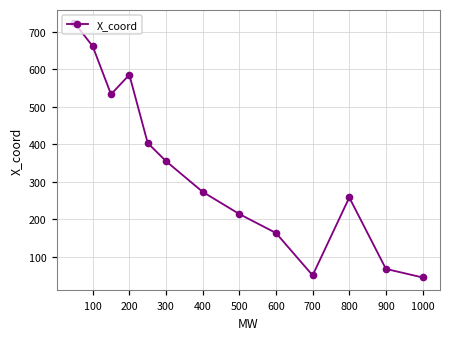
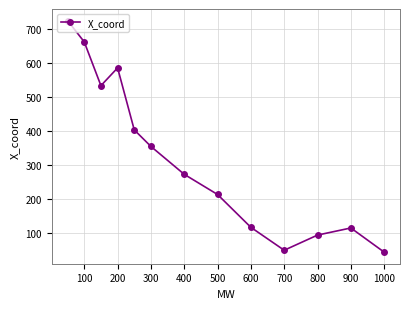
600: 160 -> 120
800: 260 -> 90
900: 70 -> 120
